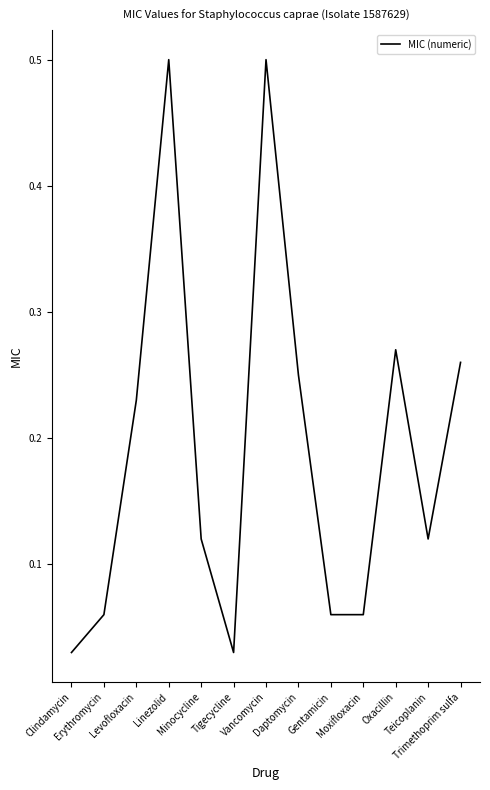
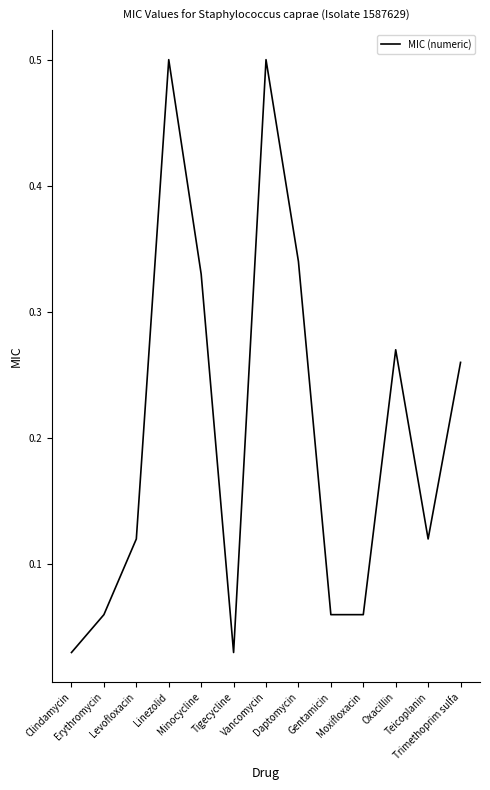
Levofloxacin: 0.23 -> 0.12
Minocycline: 0.12 -> 0.33
Daptomycin: 0.25 -> 0.34
